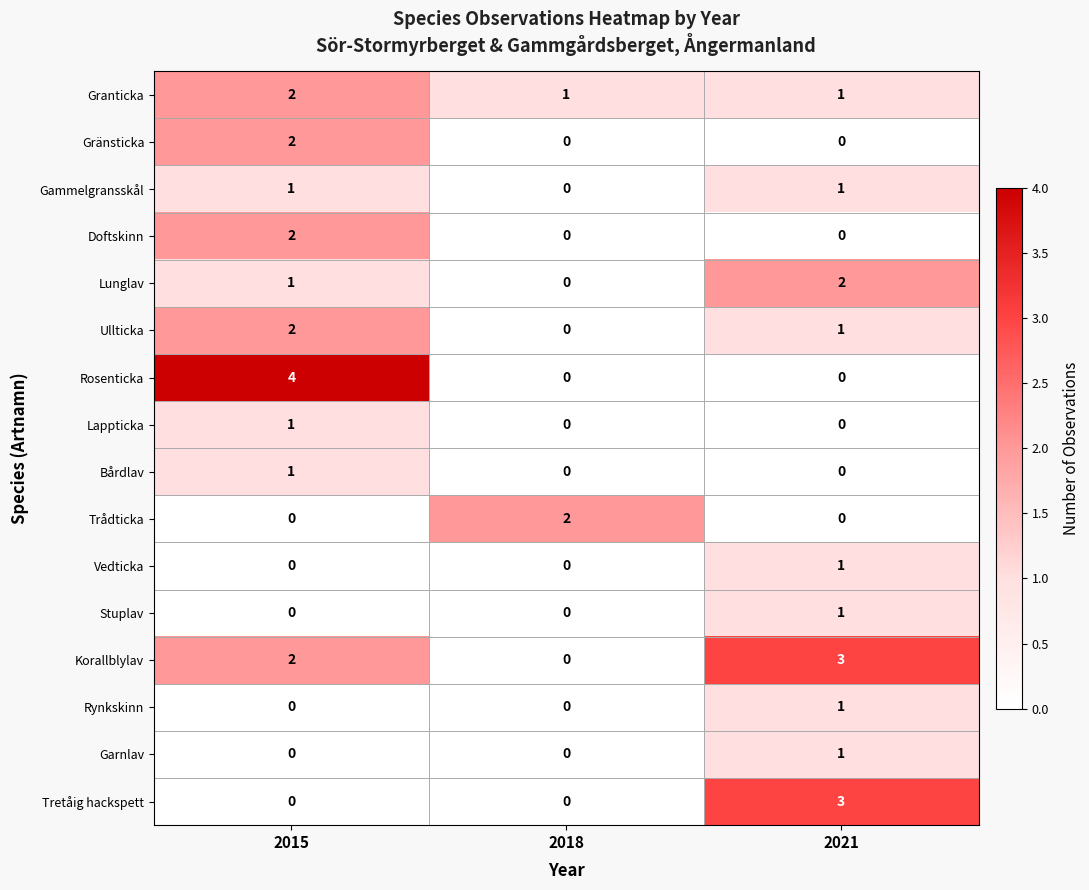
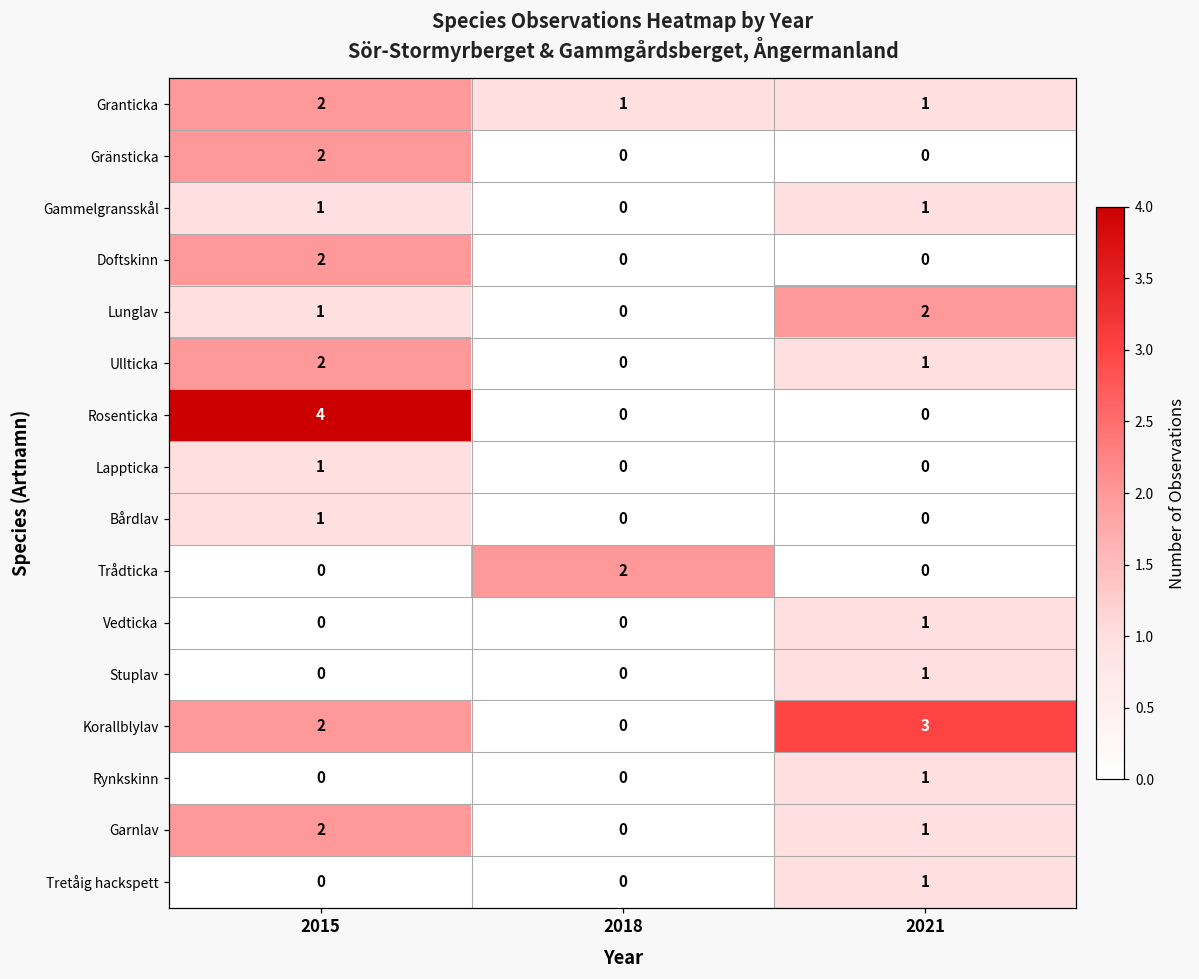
Garnlav, 2015: 0 -> 2
Tretåig hackspett, 2021: 3 -> 1
